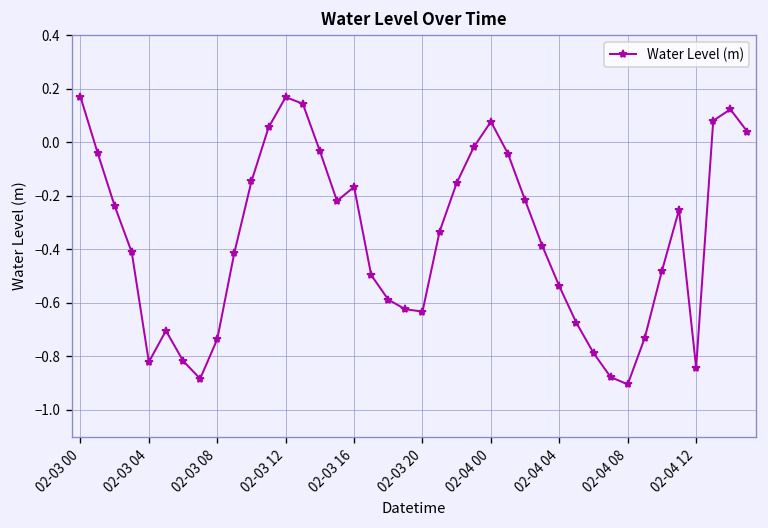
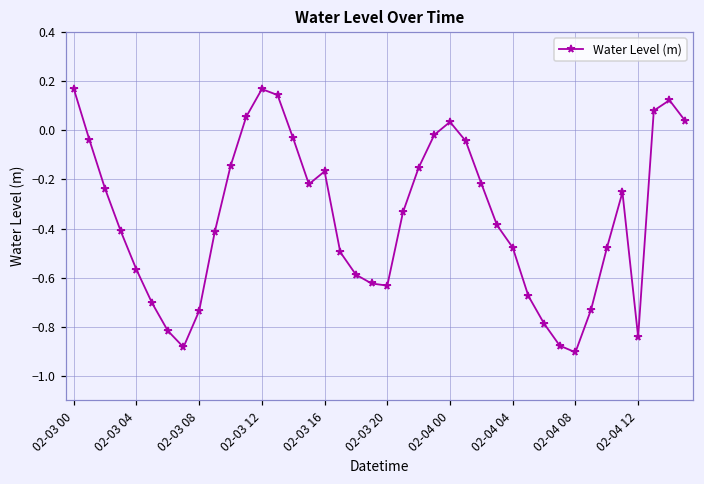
02-03 04: -0.82 -> -0.57
02-04 00: 0.08 -> 0.03
02-04 04: -0.54 -> -0.48
